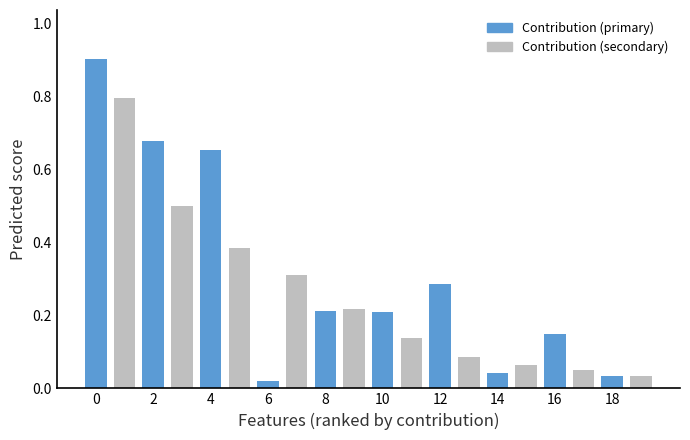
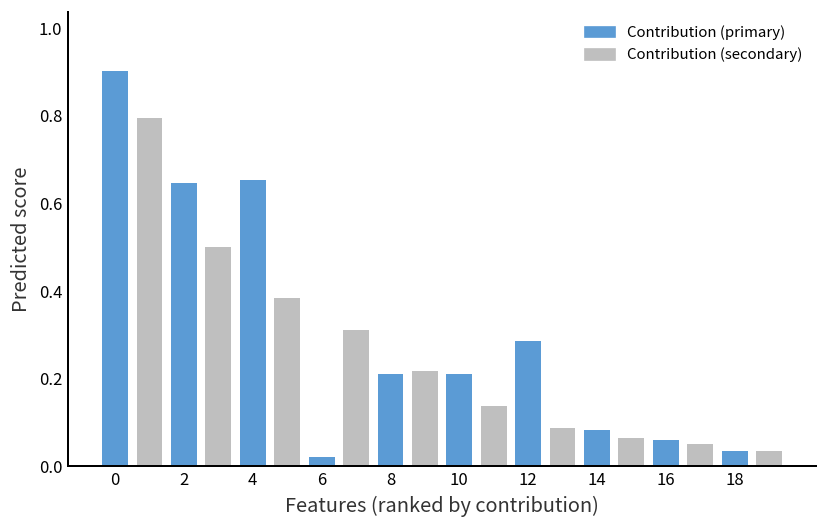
2: 0.68 -> 0.65
14: 0.04 -> 0.08
16: 0.15 -> 0.06
